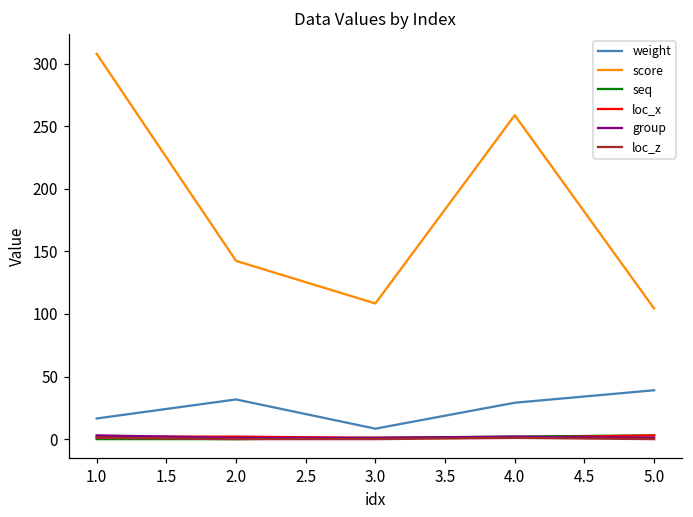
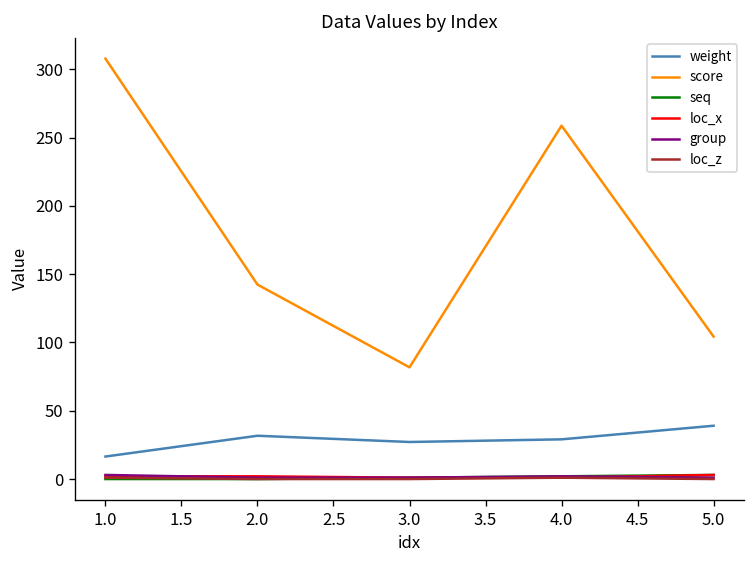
weight, 3.0: 8 -> 27
score, 3.0: 108 -> 82
